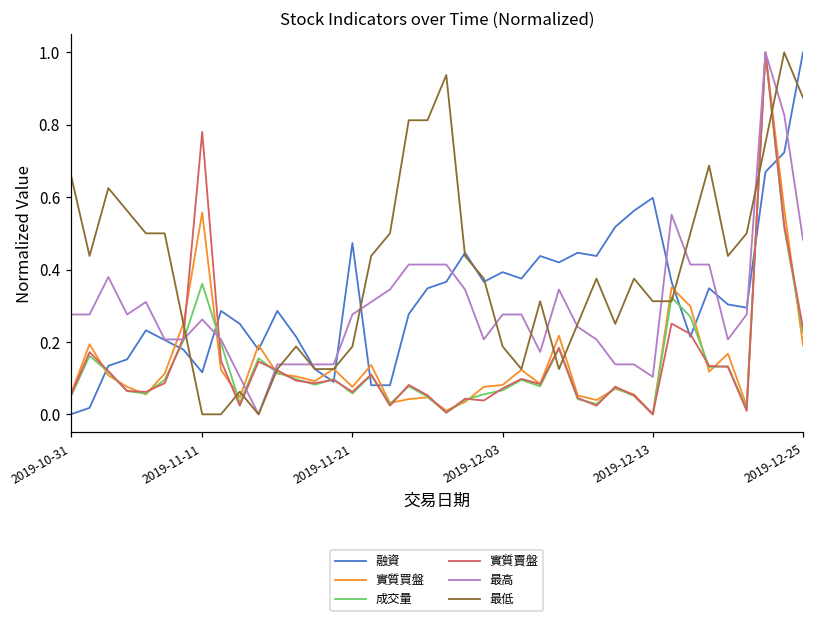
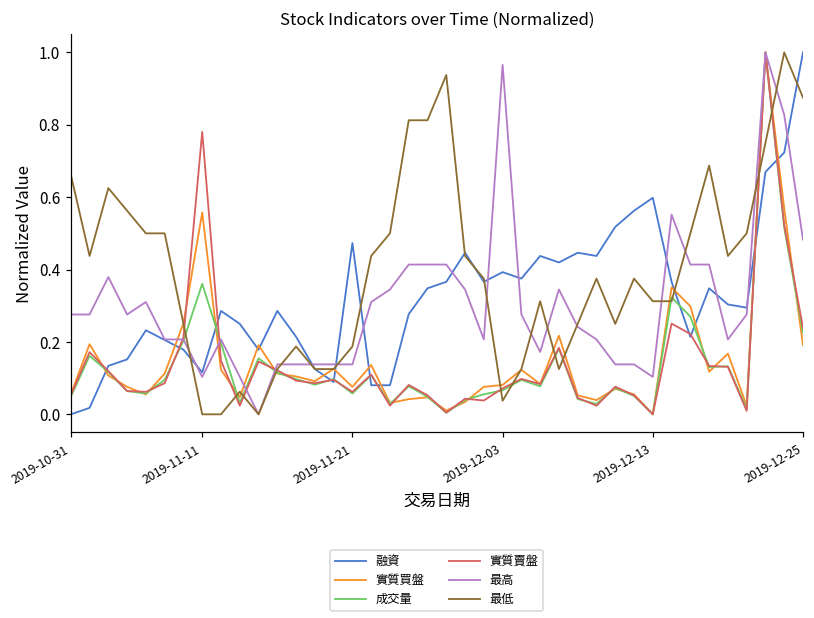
最高, 2019-11-11: 0.26 -> 0.10
最高, 2019-11-21: 0.28 -> 0.14
最高, 2019-12-03: 0.28 -> 0.97
最低, 2019-12-03: 0.19 -> 0.04
